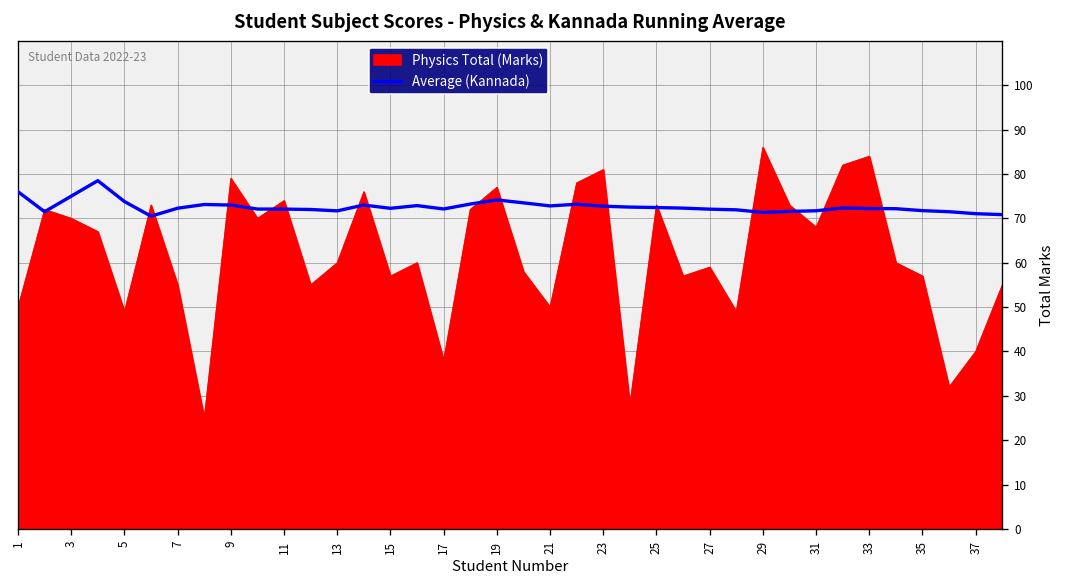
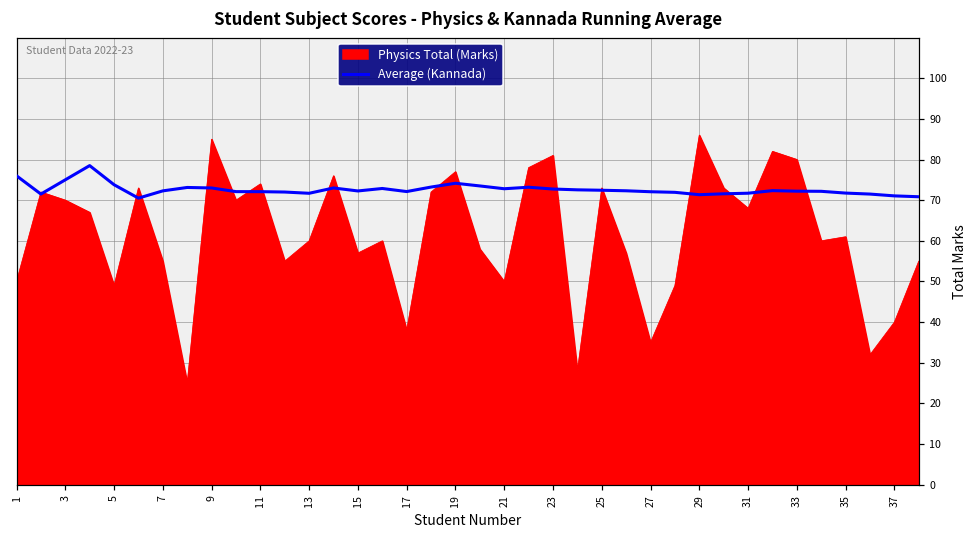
Physics Total (Marks), 9: 79 -> 85
Physics Total (Marks), 27: 59 -> 35
Physics Total (Marks), 33: 84 -> 80
Physics Total (Marks), 35: 57 -> 61
